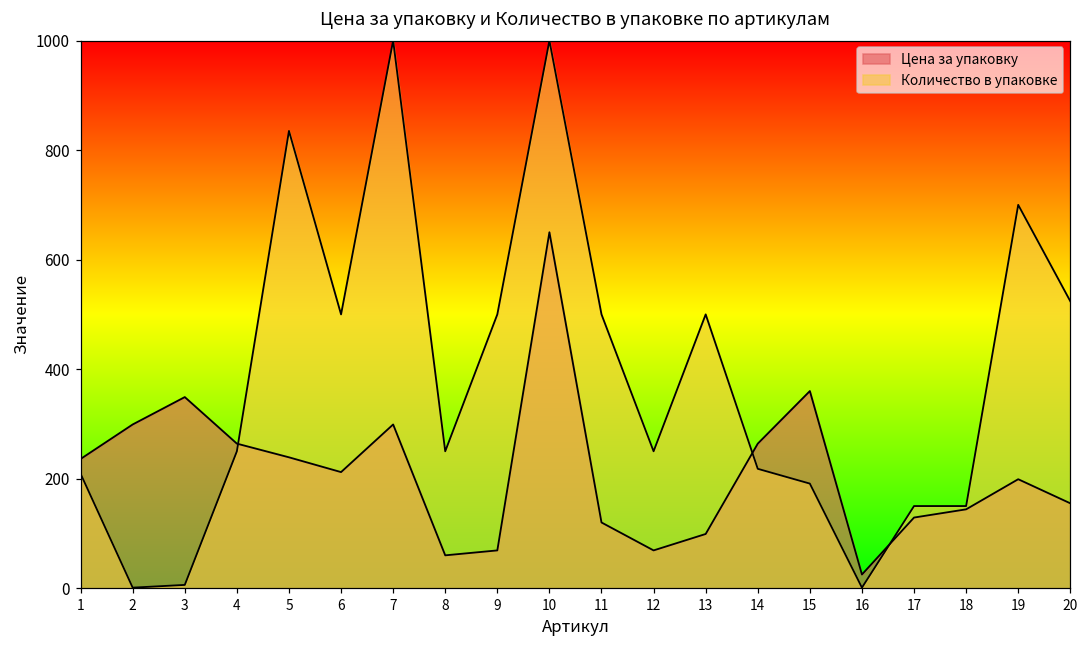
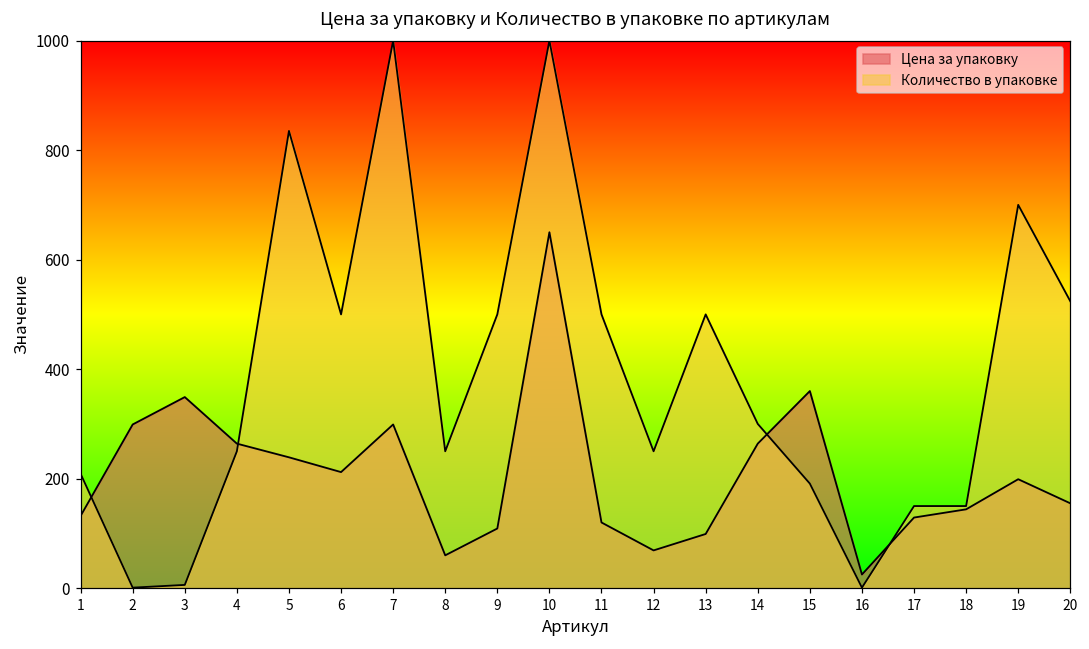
Цена за упаковку, 1: 240 -> 130
Цена за упаковку, 9: 70 -> 110
Количество в упаковке, 14: 220 -> 300
